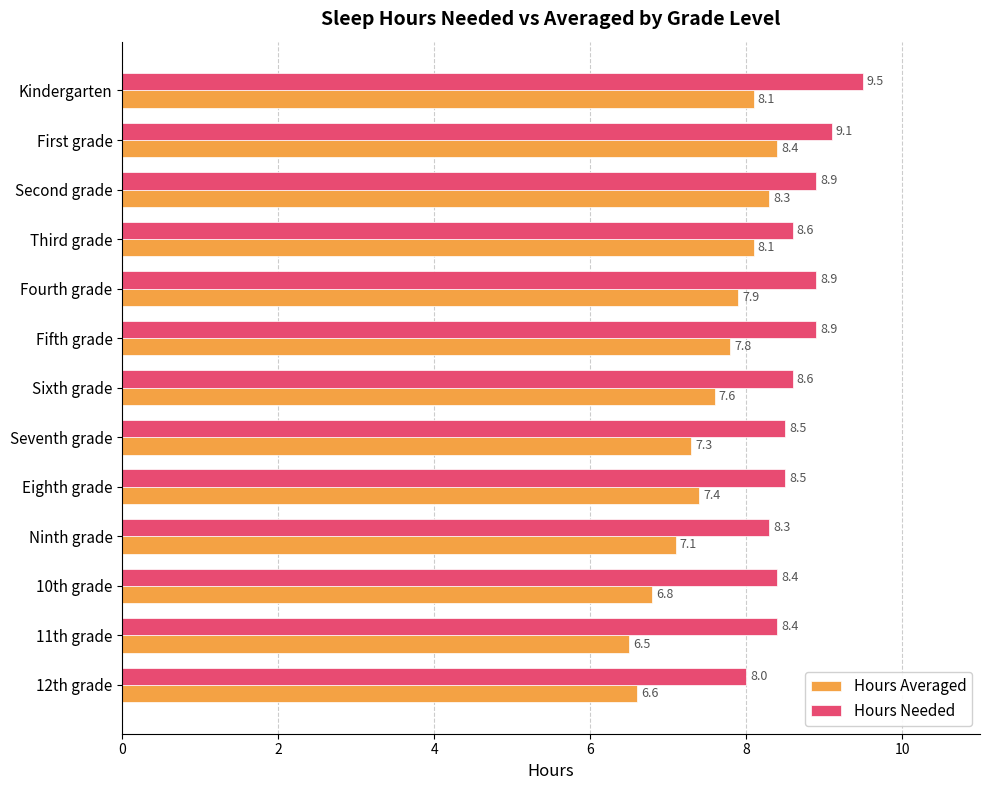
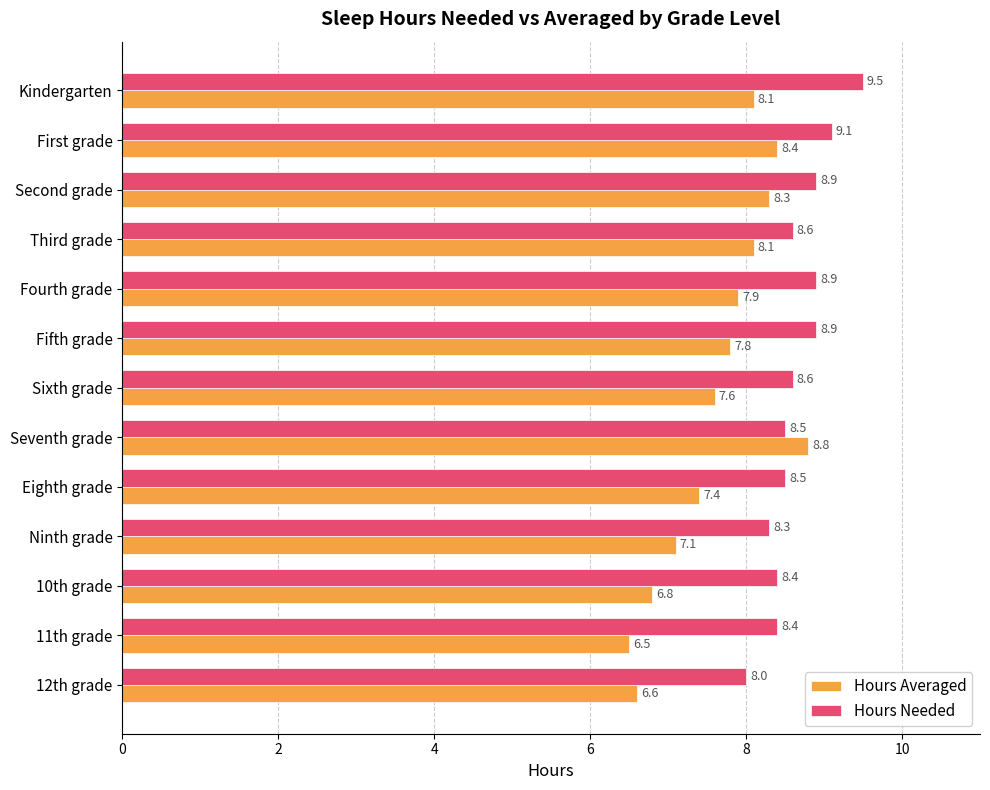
Hours Averaged, Seventh grade: 7.3 -> 8.8
